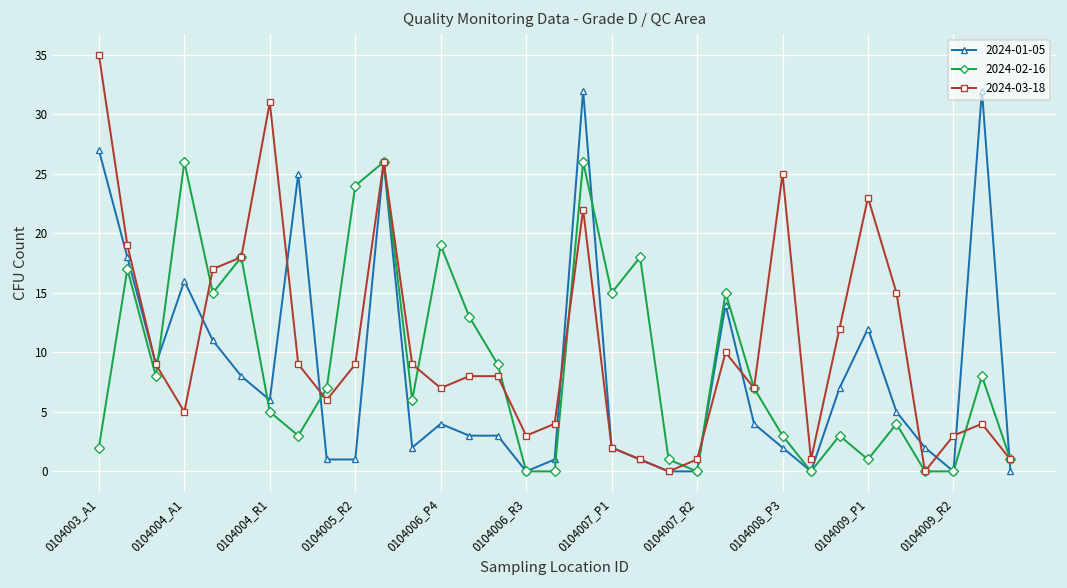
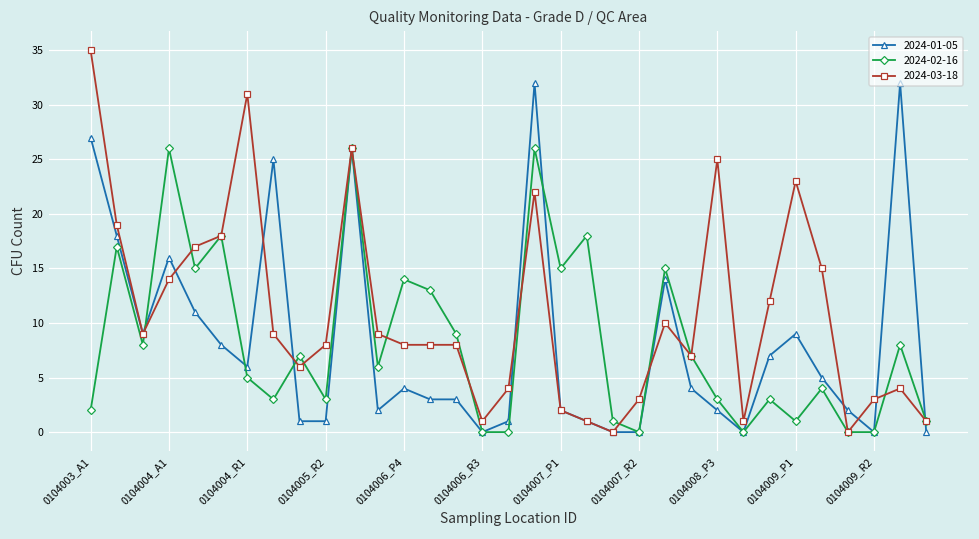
2024-03-18, 0104004_A1: 5 -> 14
2024-02-16, 0104005_R2: 24 -> 3
2024-03-18, 0104005_R2: 9 -> 8
2024-02-16, 0104006_P4: 19 -> 14
2024-03-18, 0104006_P4: 7 -> 8
2024-03-18, 0104006_R3: 3 -> 1
2024-03-18, 0104007_R2: 1 -> 3
2024-01-05, 0104009_P1: 12 -> 9
